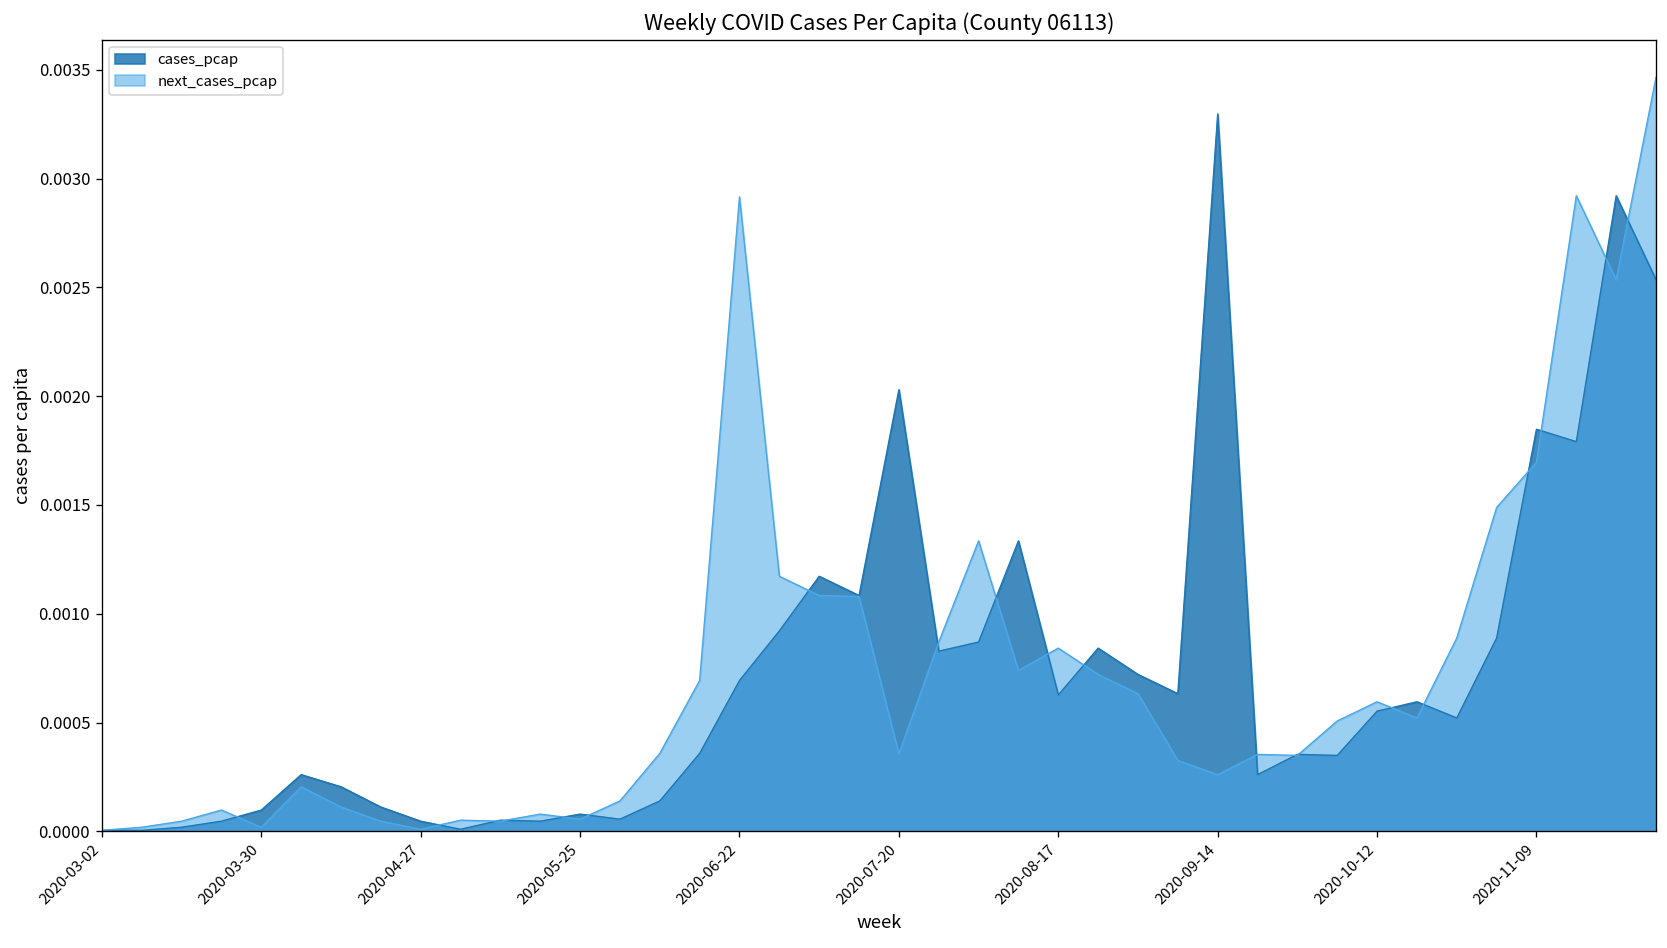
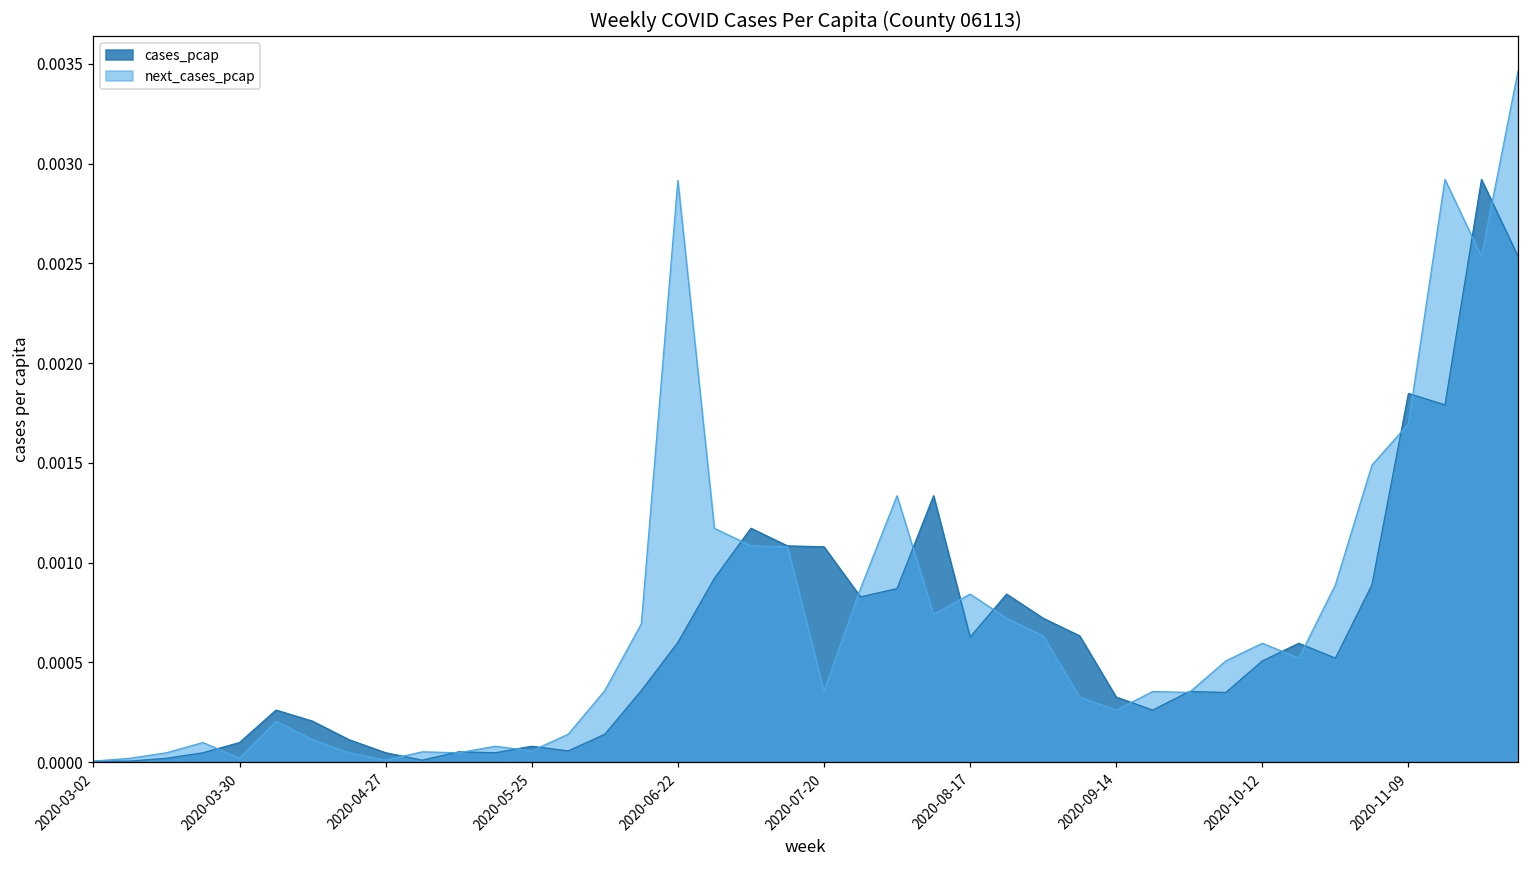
cases_pcap, 2020-06-22: 0.00069 -> 0.00060
cases_pcap, 2020-07-20: 0.00203 -> 0.00108
cases_pcap, 2020-09-14: 0.00330 -> 0.00033
cases_pcap, 2020-10-12: 0.00055 -> 0.00051
